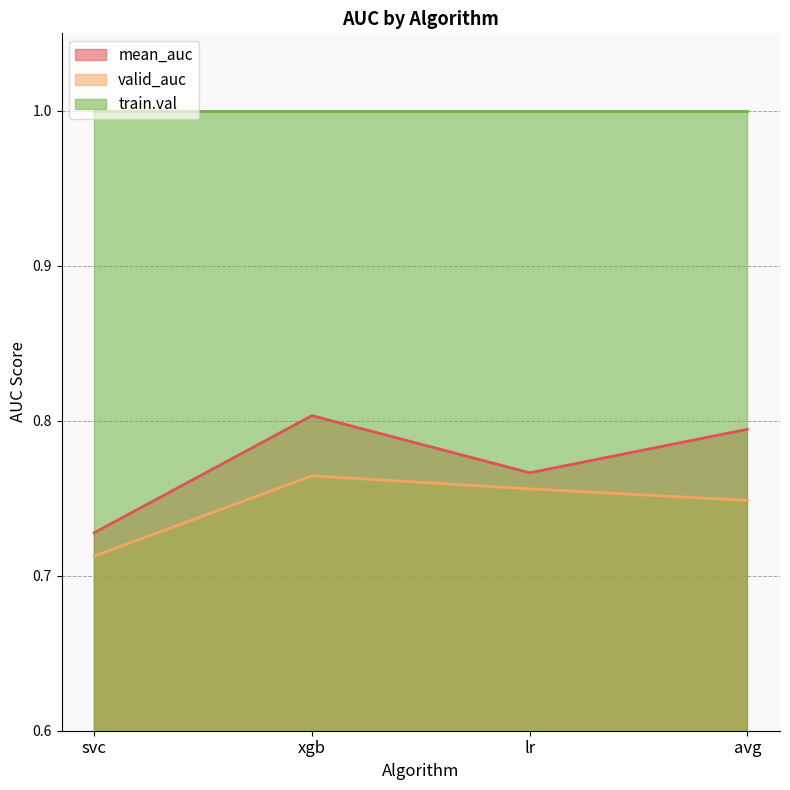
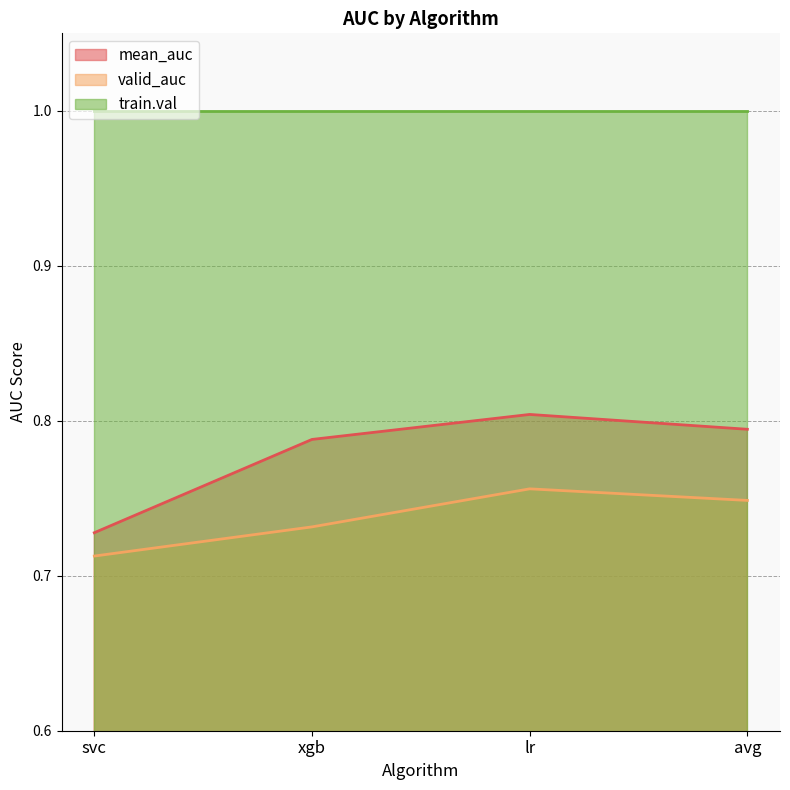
mean_auc, xgb: 0.803 -> 0.788
valid_auc, xgb: 0.764 -> 0.732
mean_auc, lr: 0.766 -> 0.804
